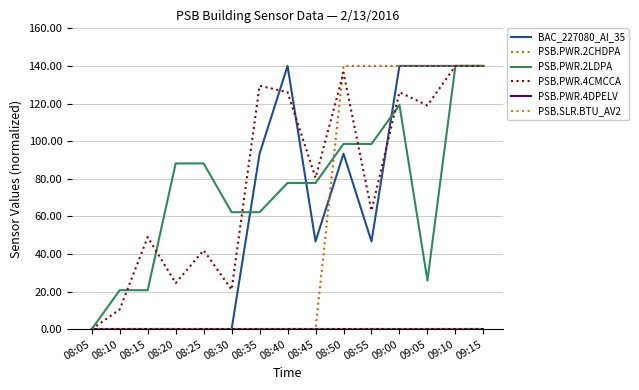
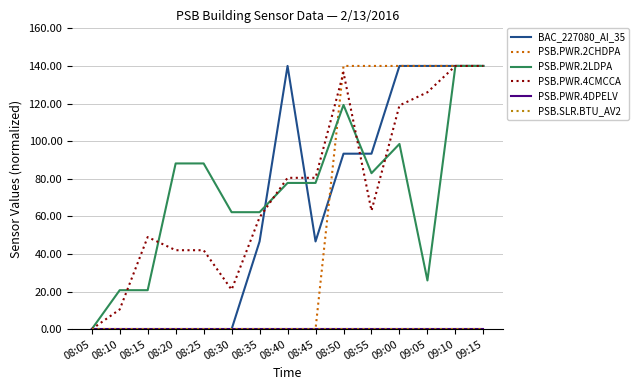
PSB.PWR.4CMCCA, 08:20: 25 -> 42
BAC_227080_AI_35, 08:35: 93 -> 47
PSB.PWR.4CMCCA, 08:35: 130 -> 60
PSB.PWR.4CMCCA, 08:40: 126 -> 81
PSB.PWR.2LDPA, 08:50: 99 -> 119
BAC_227080_AI_35, 08:55: 47 -> 93
PSB.PWR.2LDPA, 08:55: 99 -> 83
PSB.PWR.2LDPA, 09:00: 119 -> 99
PSB.PWR.4CMCCA, 09:00: 126 -> 119
PSB.PWR.4CMCCA, 09:05: 119 -> 126
